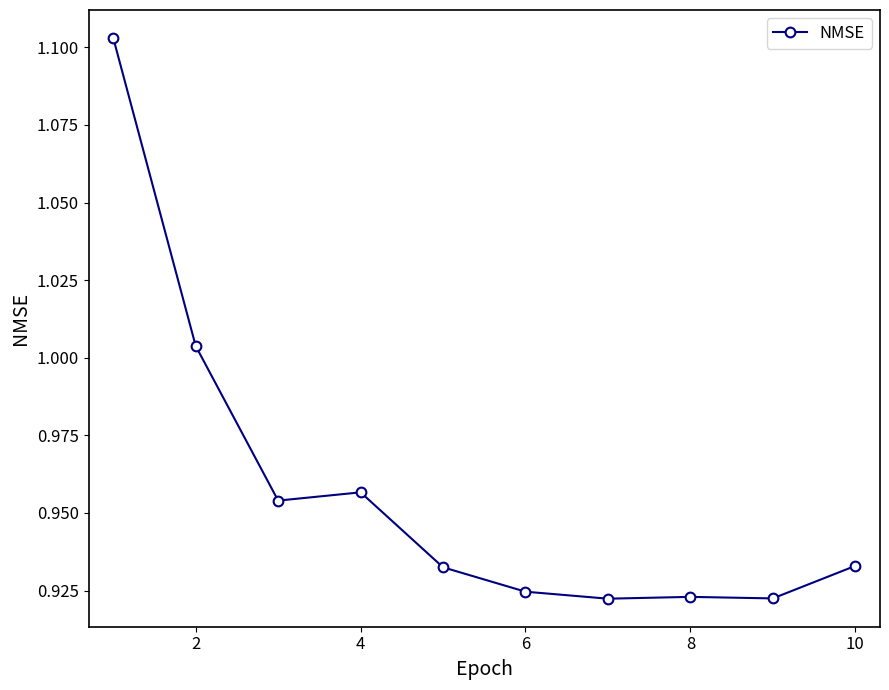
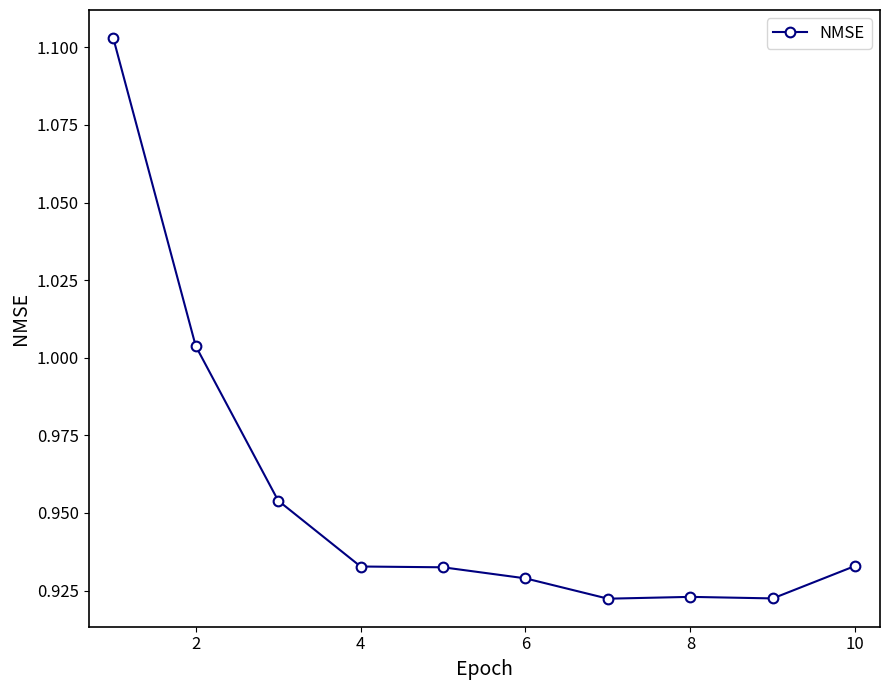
4: 0.957 -> 0.933
6: 0.925 -> 0.929
